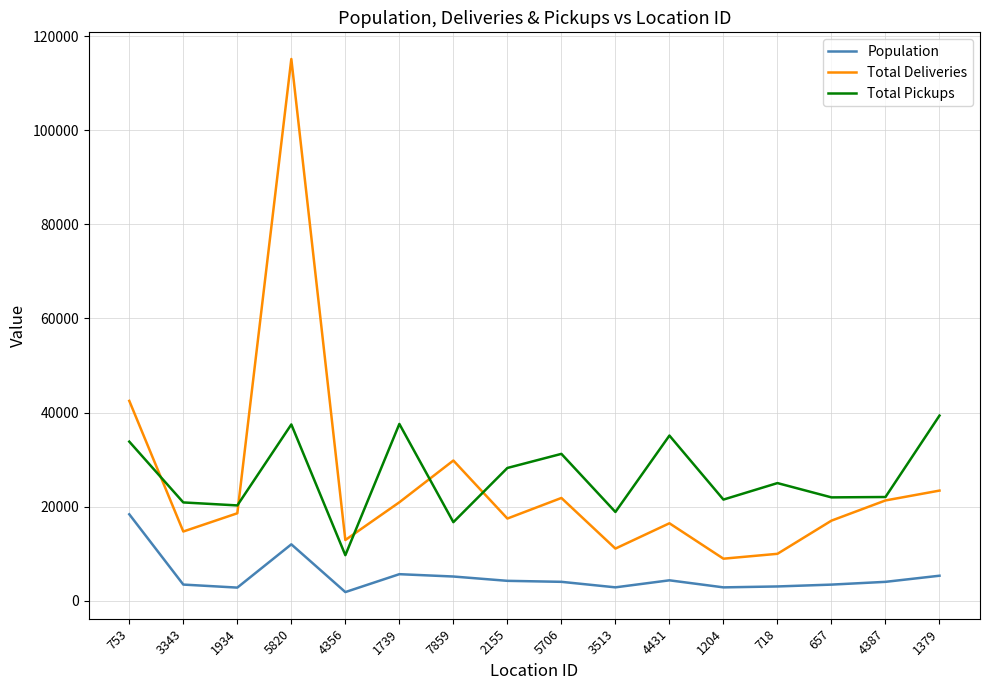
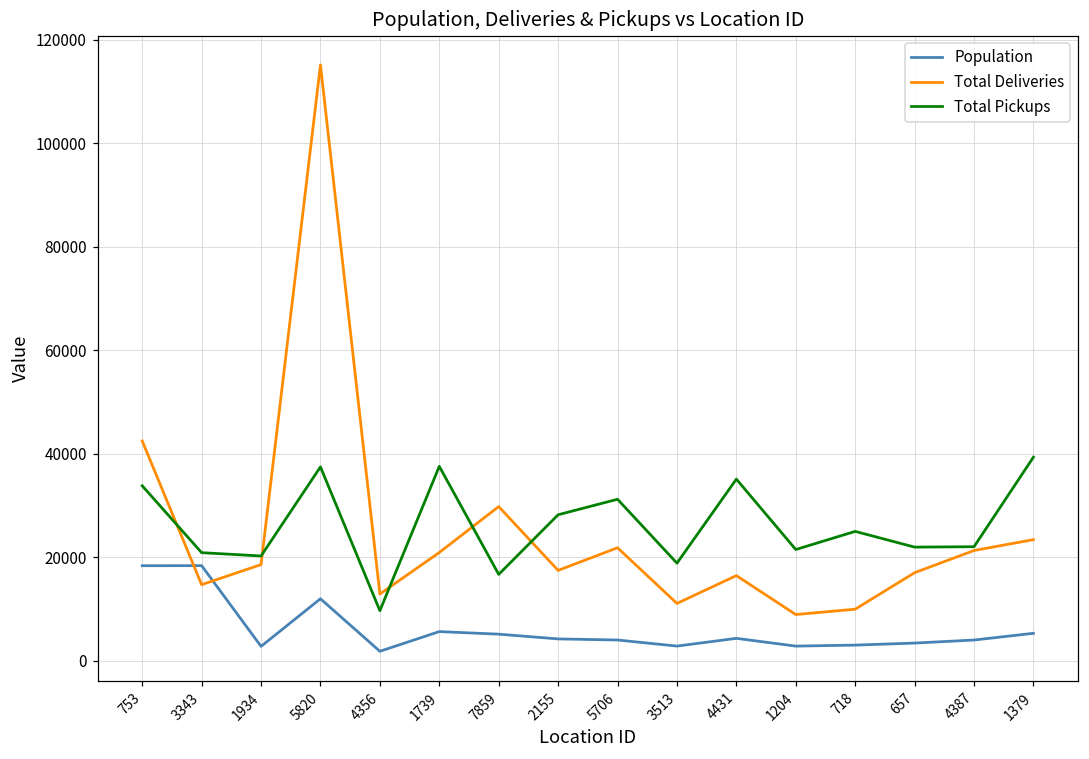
Population, 3343: 3000 -> 18000
